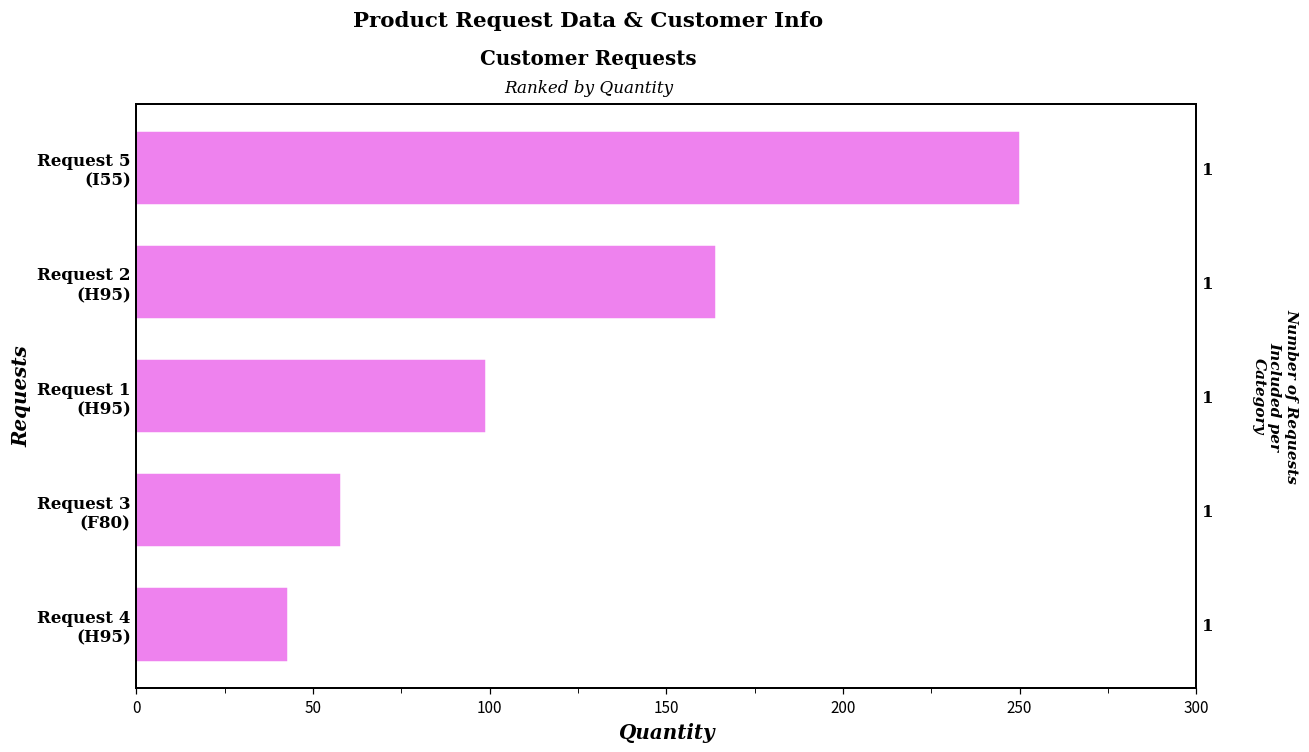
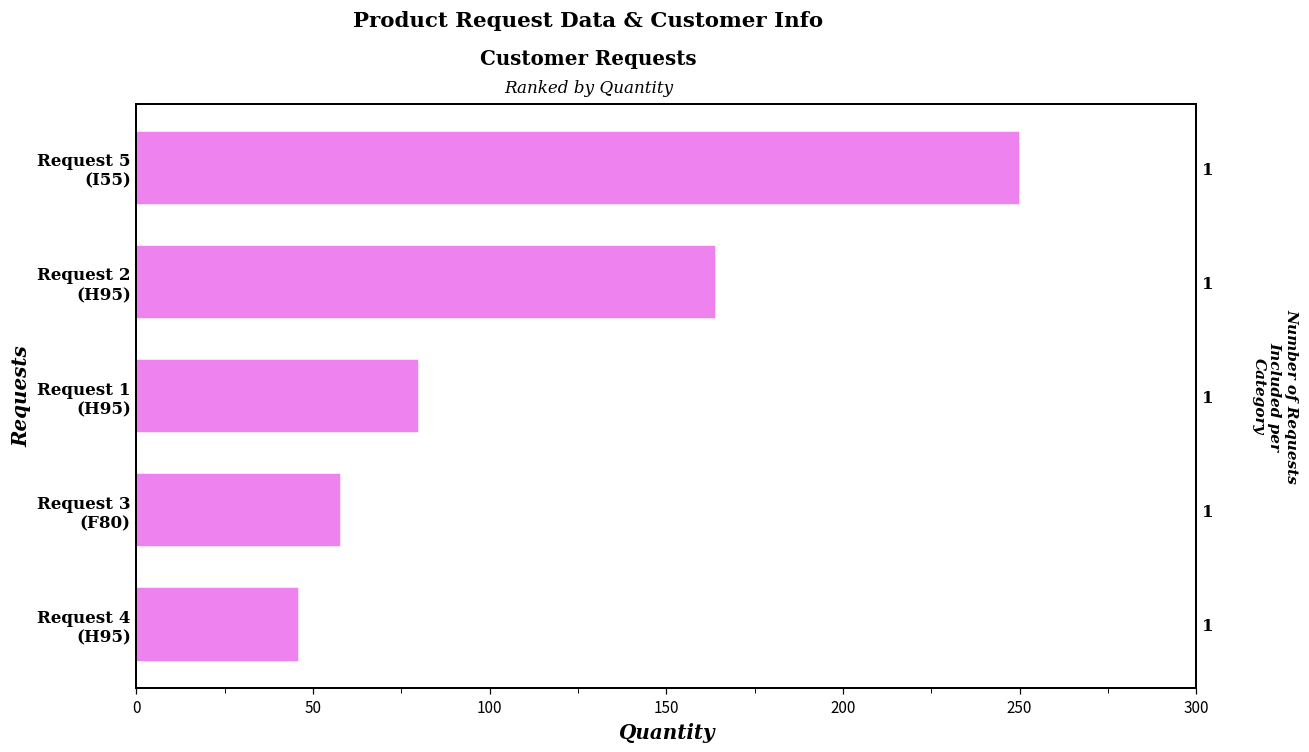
Request 1 (H95): 99 -> 80
Request 4 (H95): 43 -> 46
